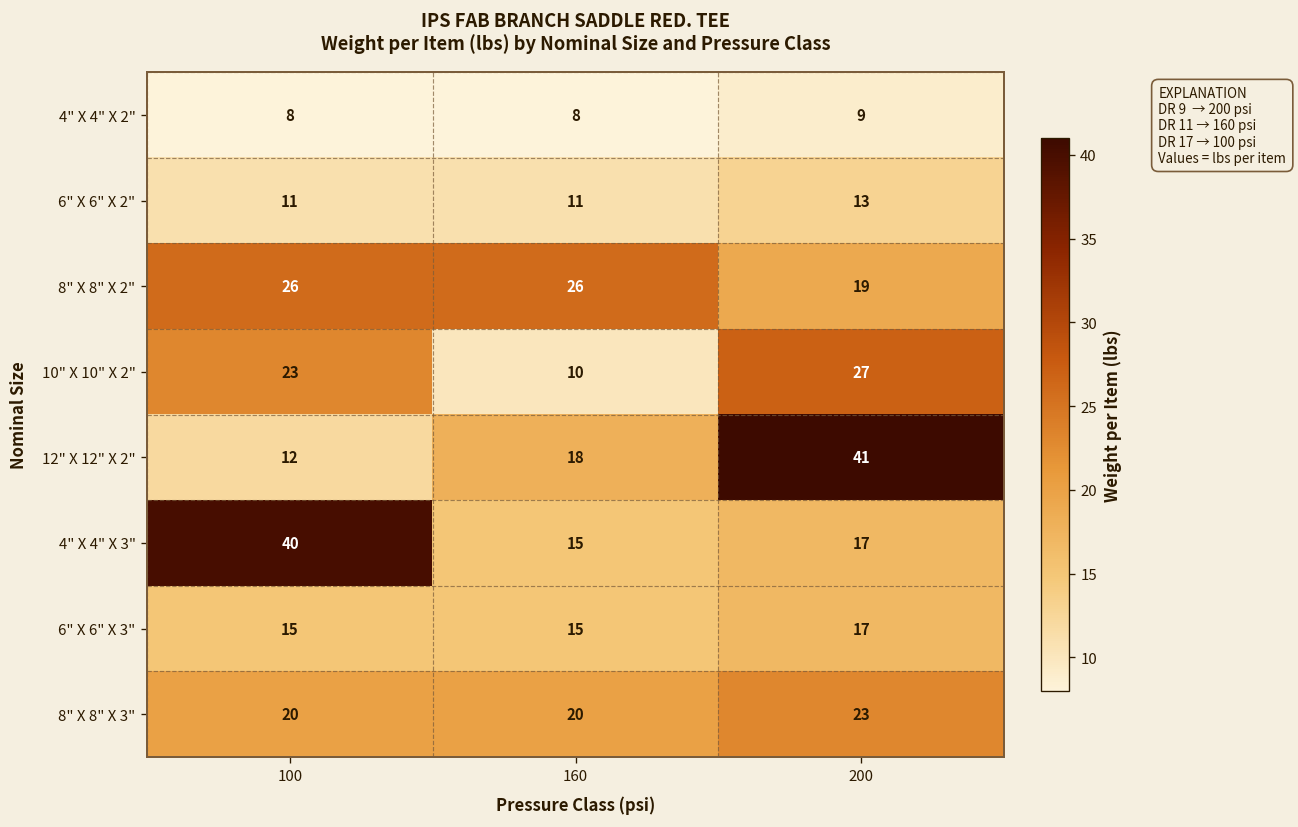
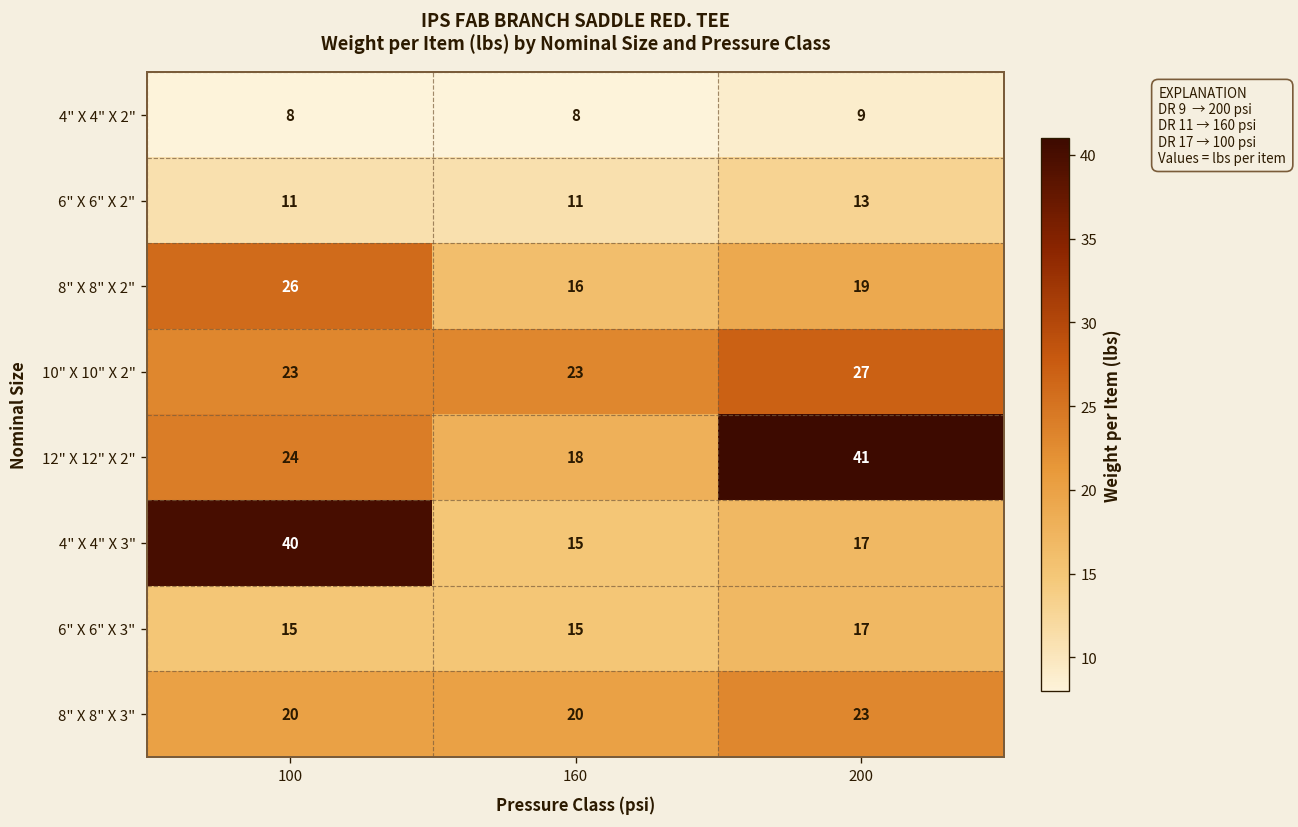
8" X 8" X 2", 160: 26 -> 16
10" X 10" X 2", 160: 10 -> 23
12" X 12" X 2", 100: 12 -> 24
